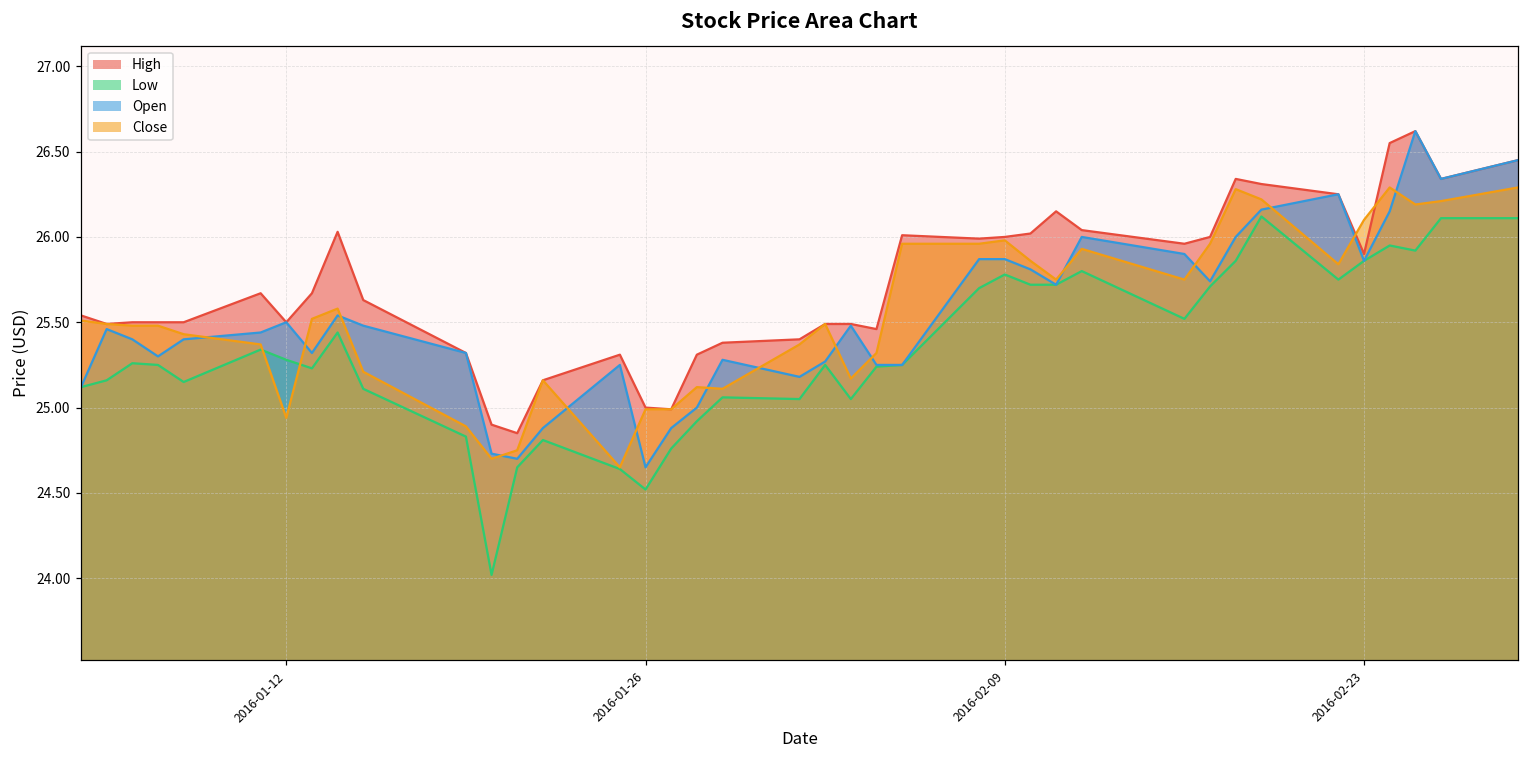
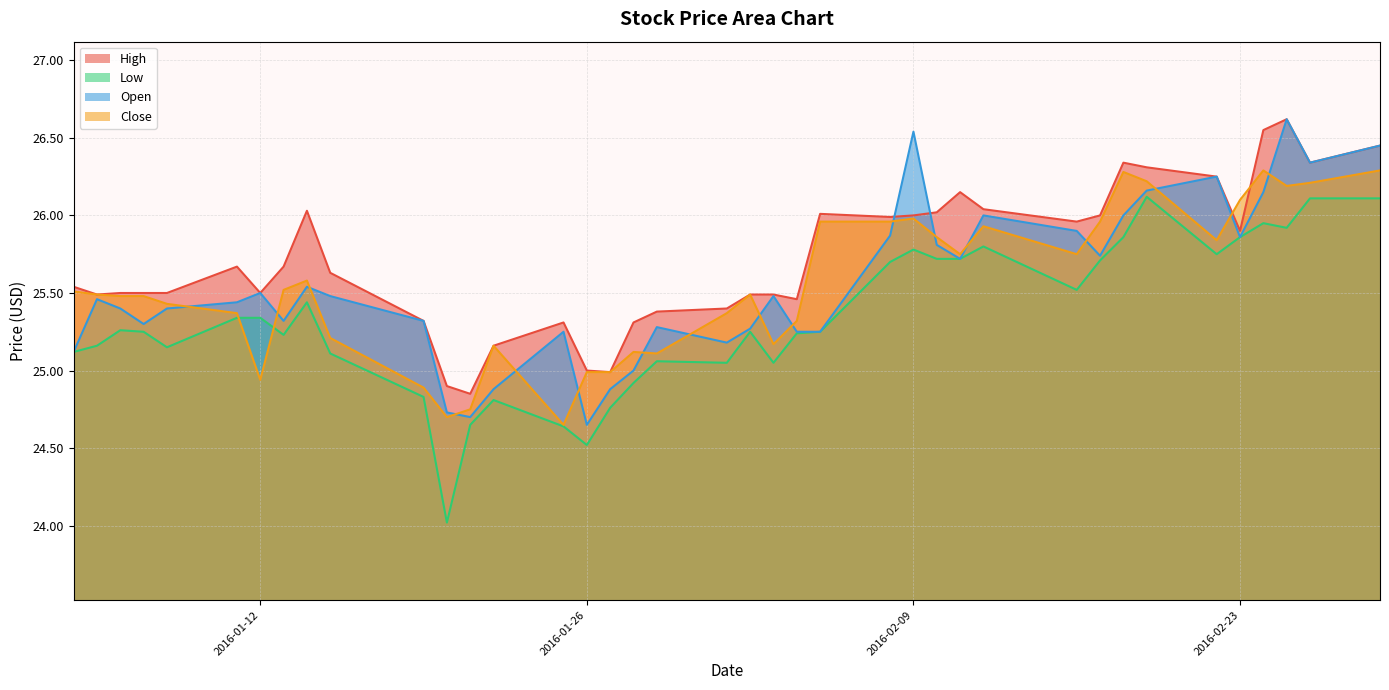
Low, 2016-01-12: 25.28 -> 25.34
Open, 2016-02-09: 25.87 -> 26.54
